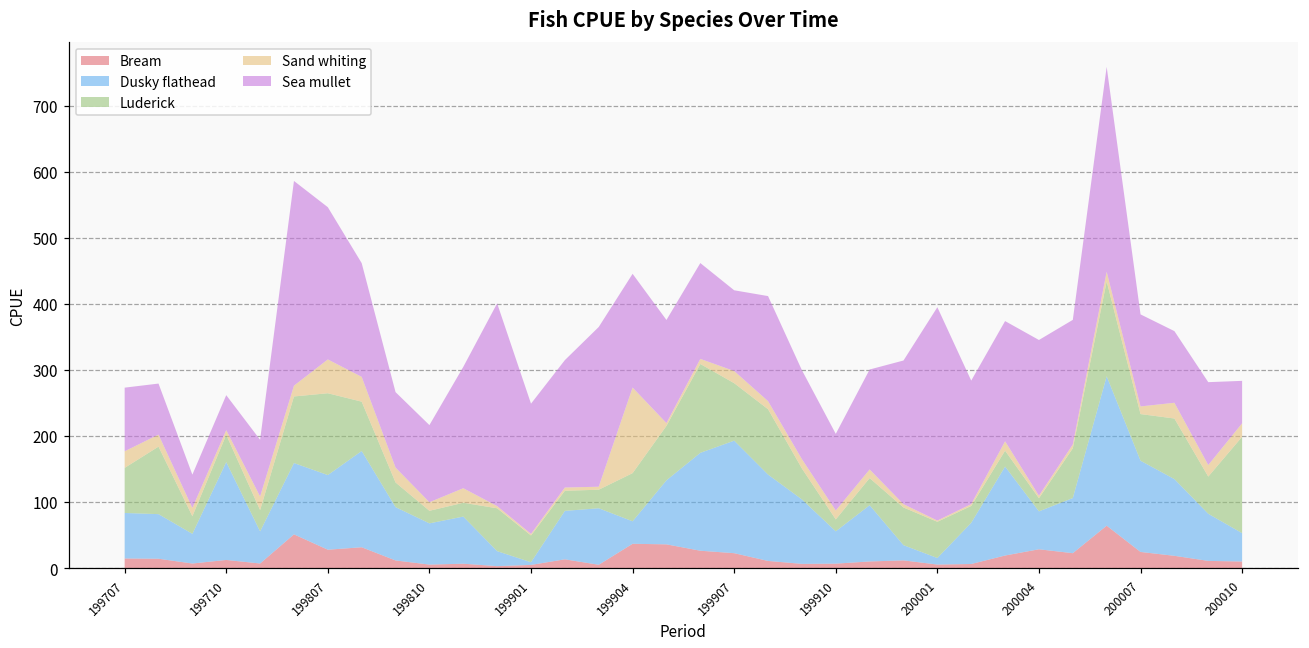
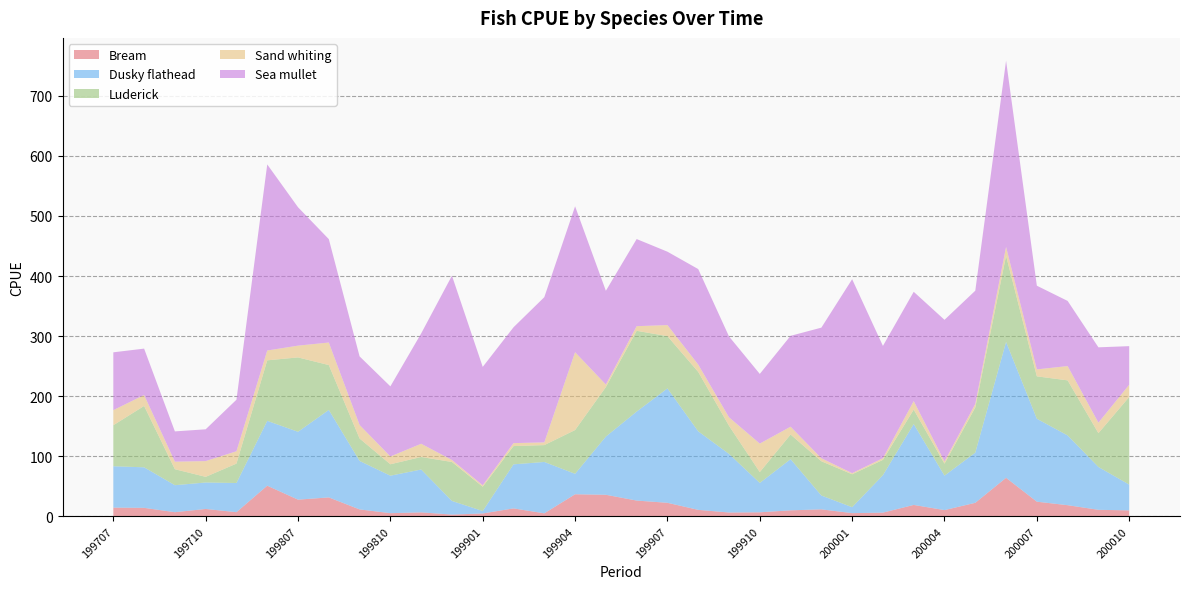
Dusky flathead, 199710: 150 -> 40
Luderick, 199710: 40 -> 10
Sand whiting, 199710: 10 -> 30
Sand whiting, 199807: 50 -> 20
Sea mullet, 199904: 170 -> 240
Dusky flathead, 199907: 170 -> 190
Sand whiting, 199910: 10 -> 50
Bream, 200004: 30 -> 10
